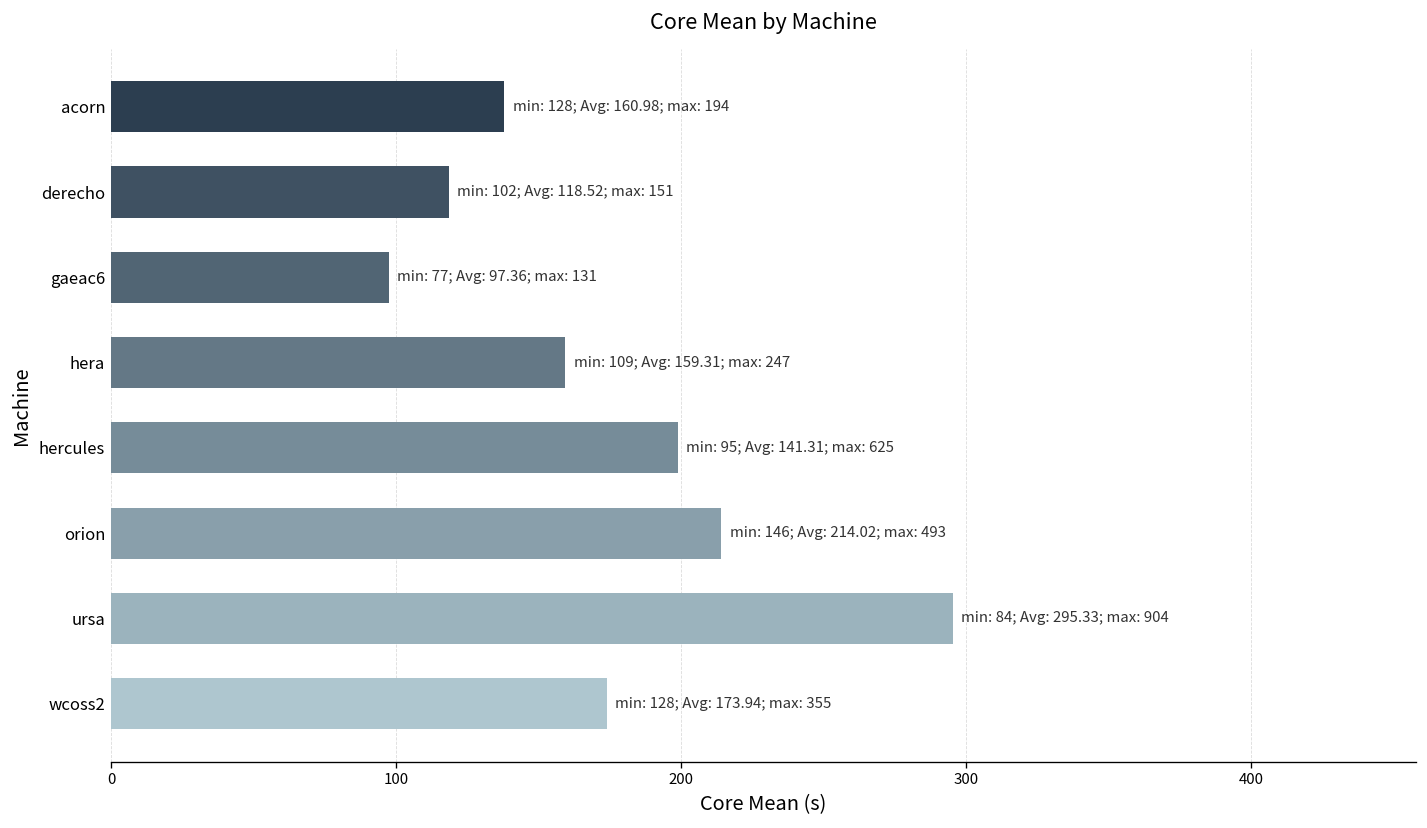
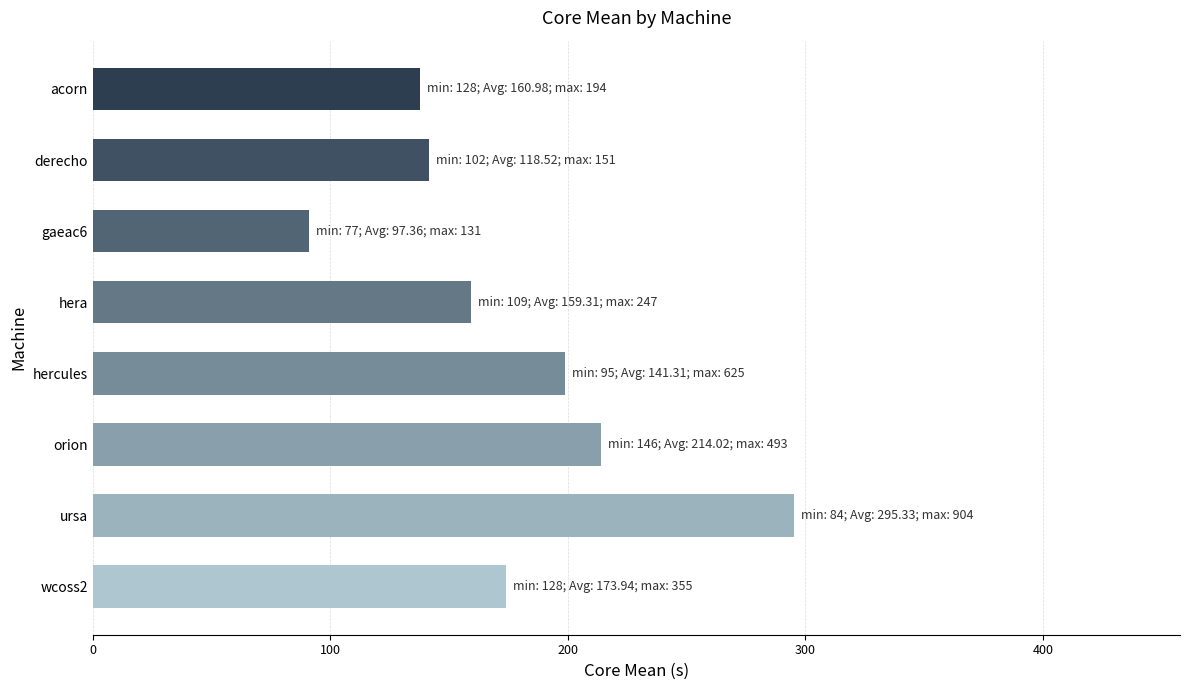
derecho: 119 -> 141
gaeac6: 97 -> 91
